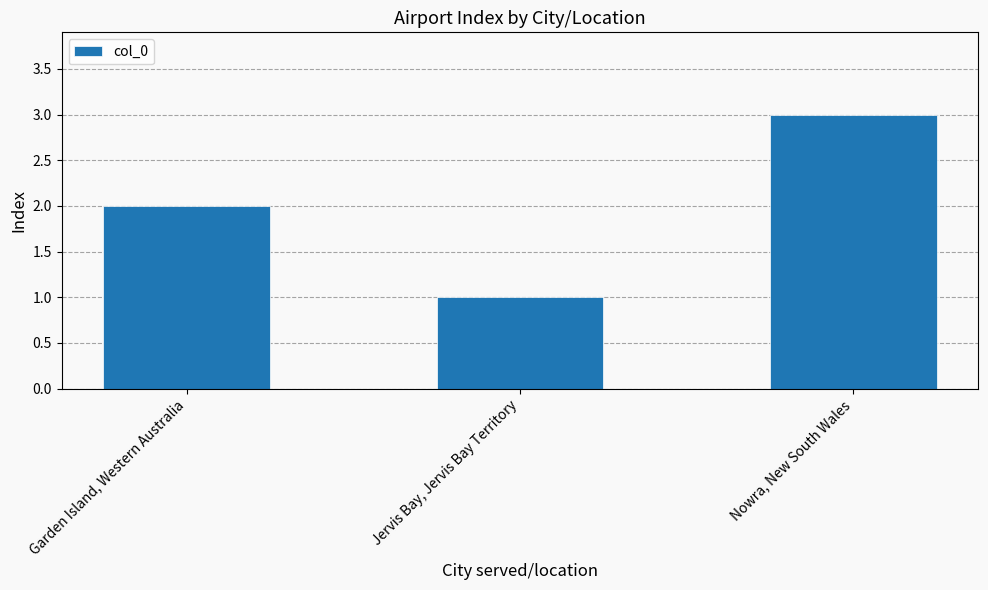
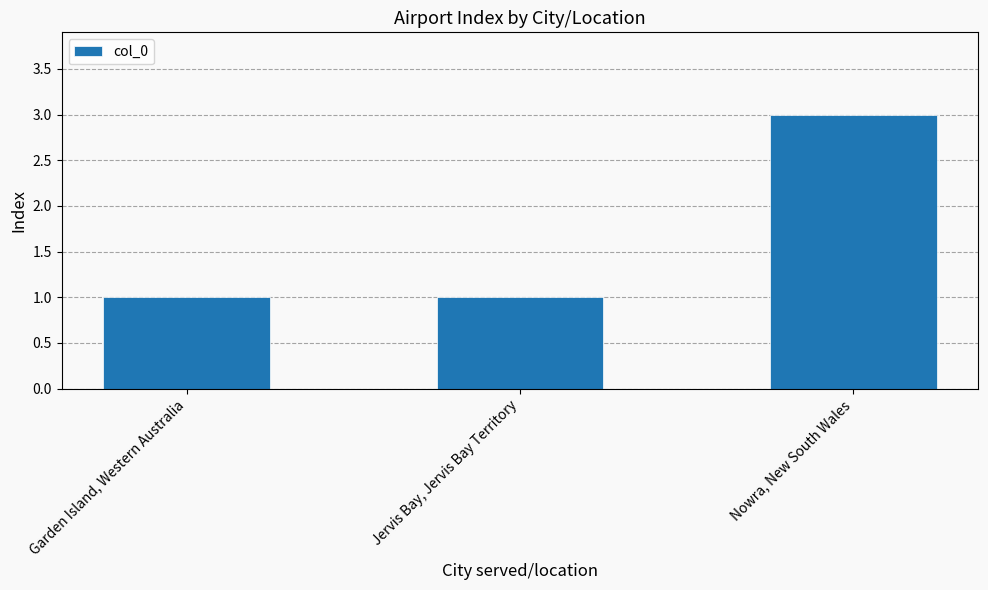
Garden Island, Western Australia: 2 -> 1
